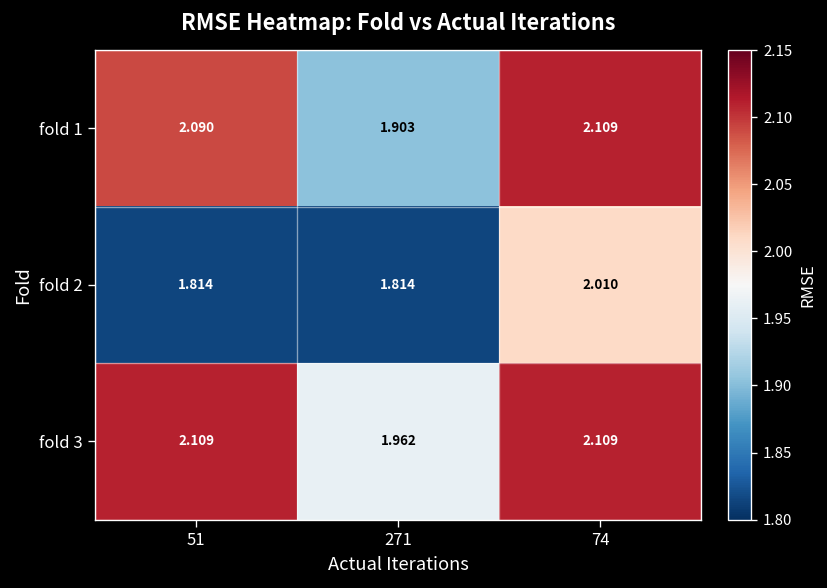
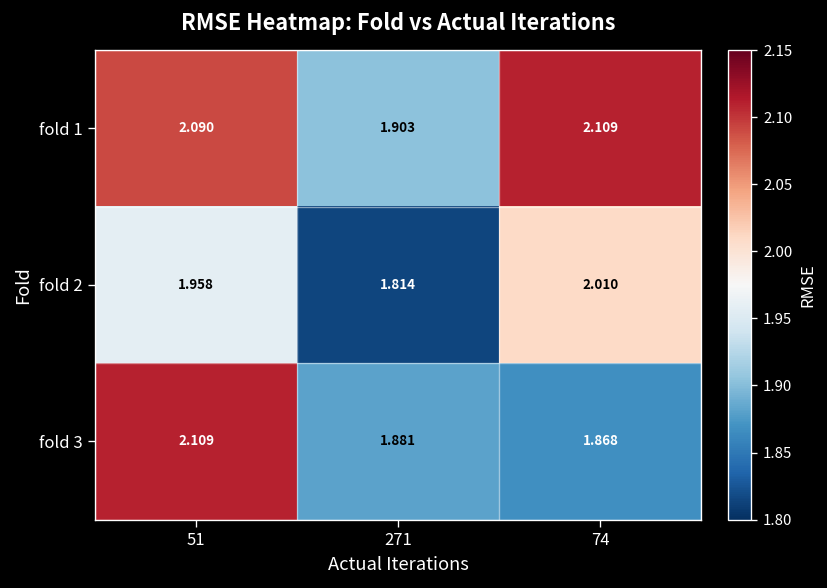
fold 2, 51: 1.814 -> 1.958
fold 3, 271: 1.962 -> 1.881
fold 3, 74: 2.109 -> 1.868
